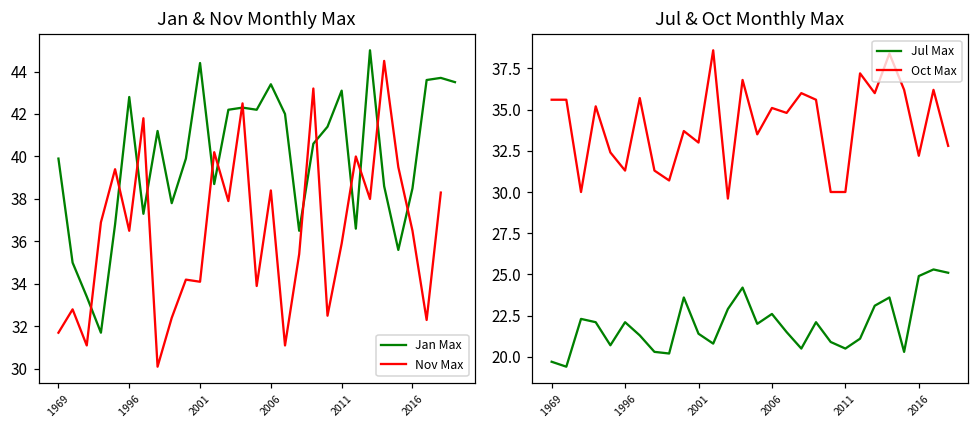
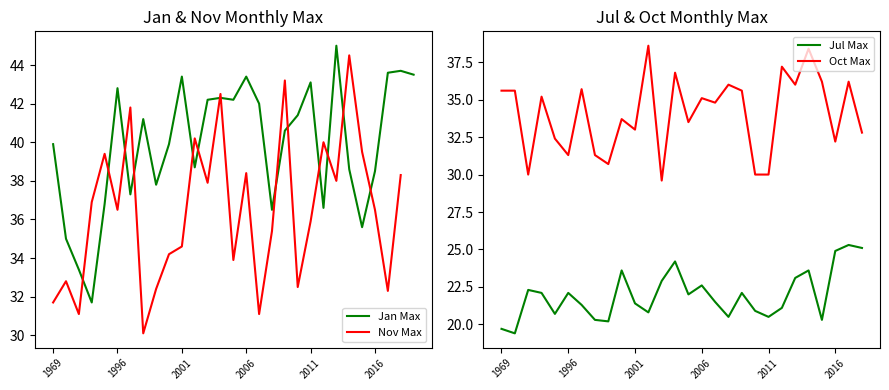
Jan & Nov Monthly Max, Jan Max, 2001: 44.4 -> 43.4
Jan & Nov Monthly Max, Nov Max, 2001: 34.1 -> 34.6
